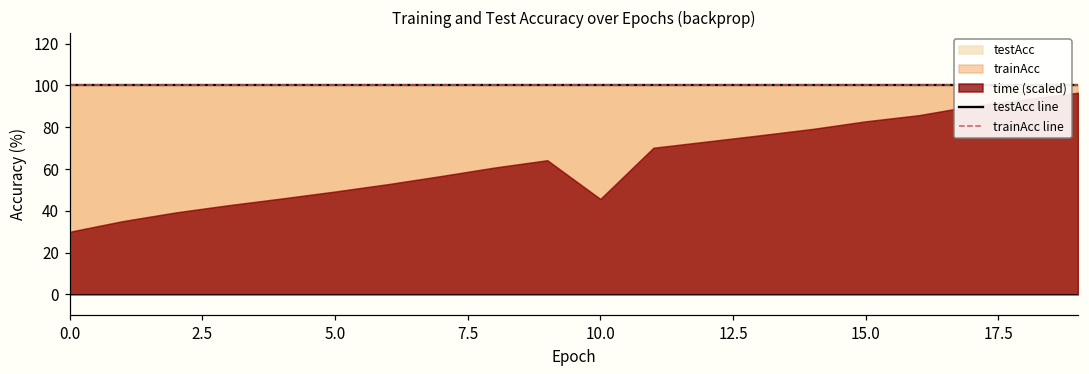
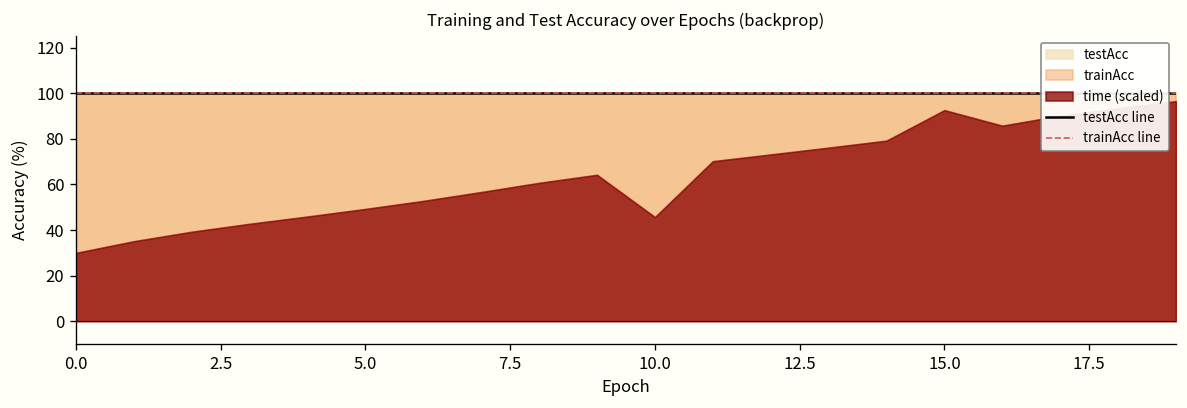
time (scaled), 15.0: 83 -> 93
